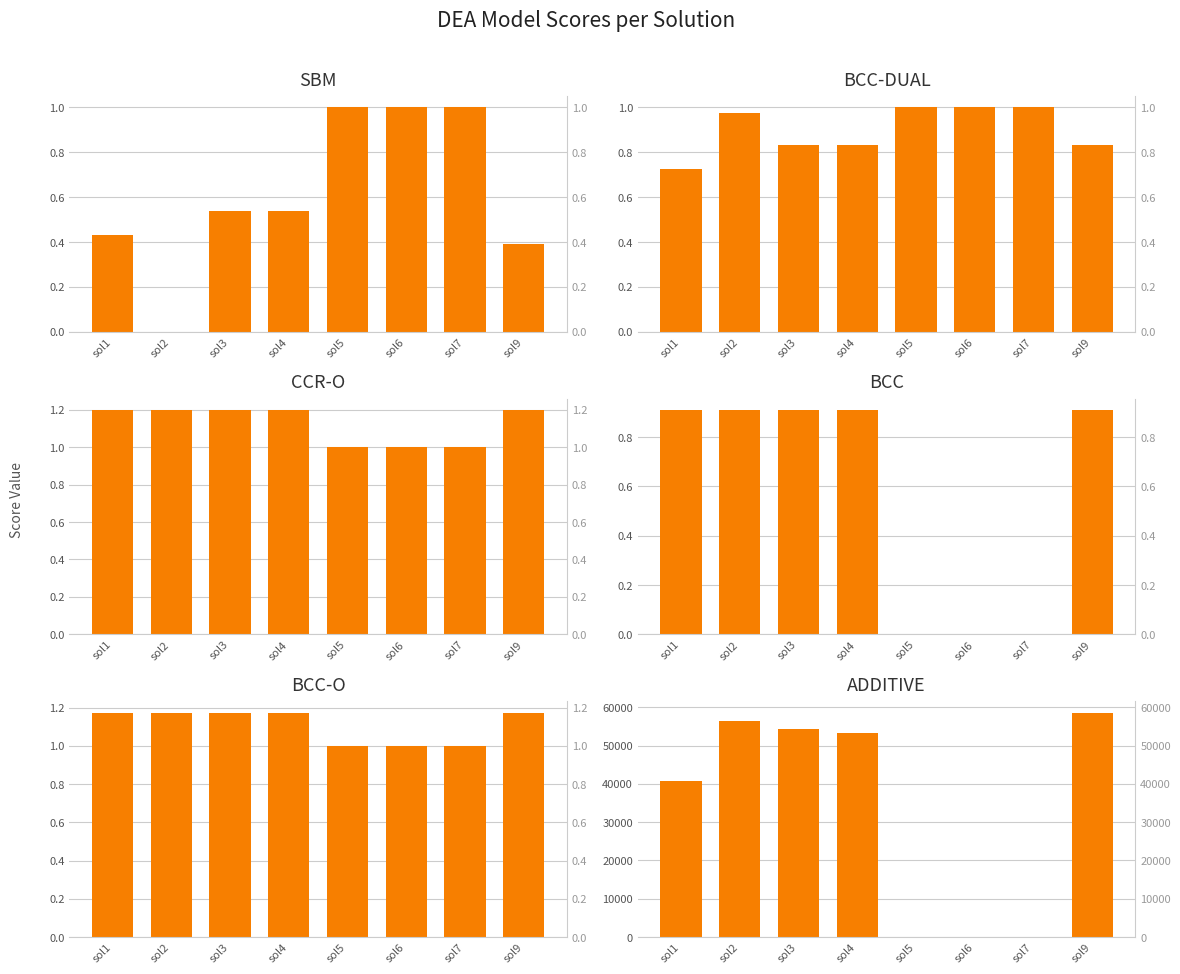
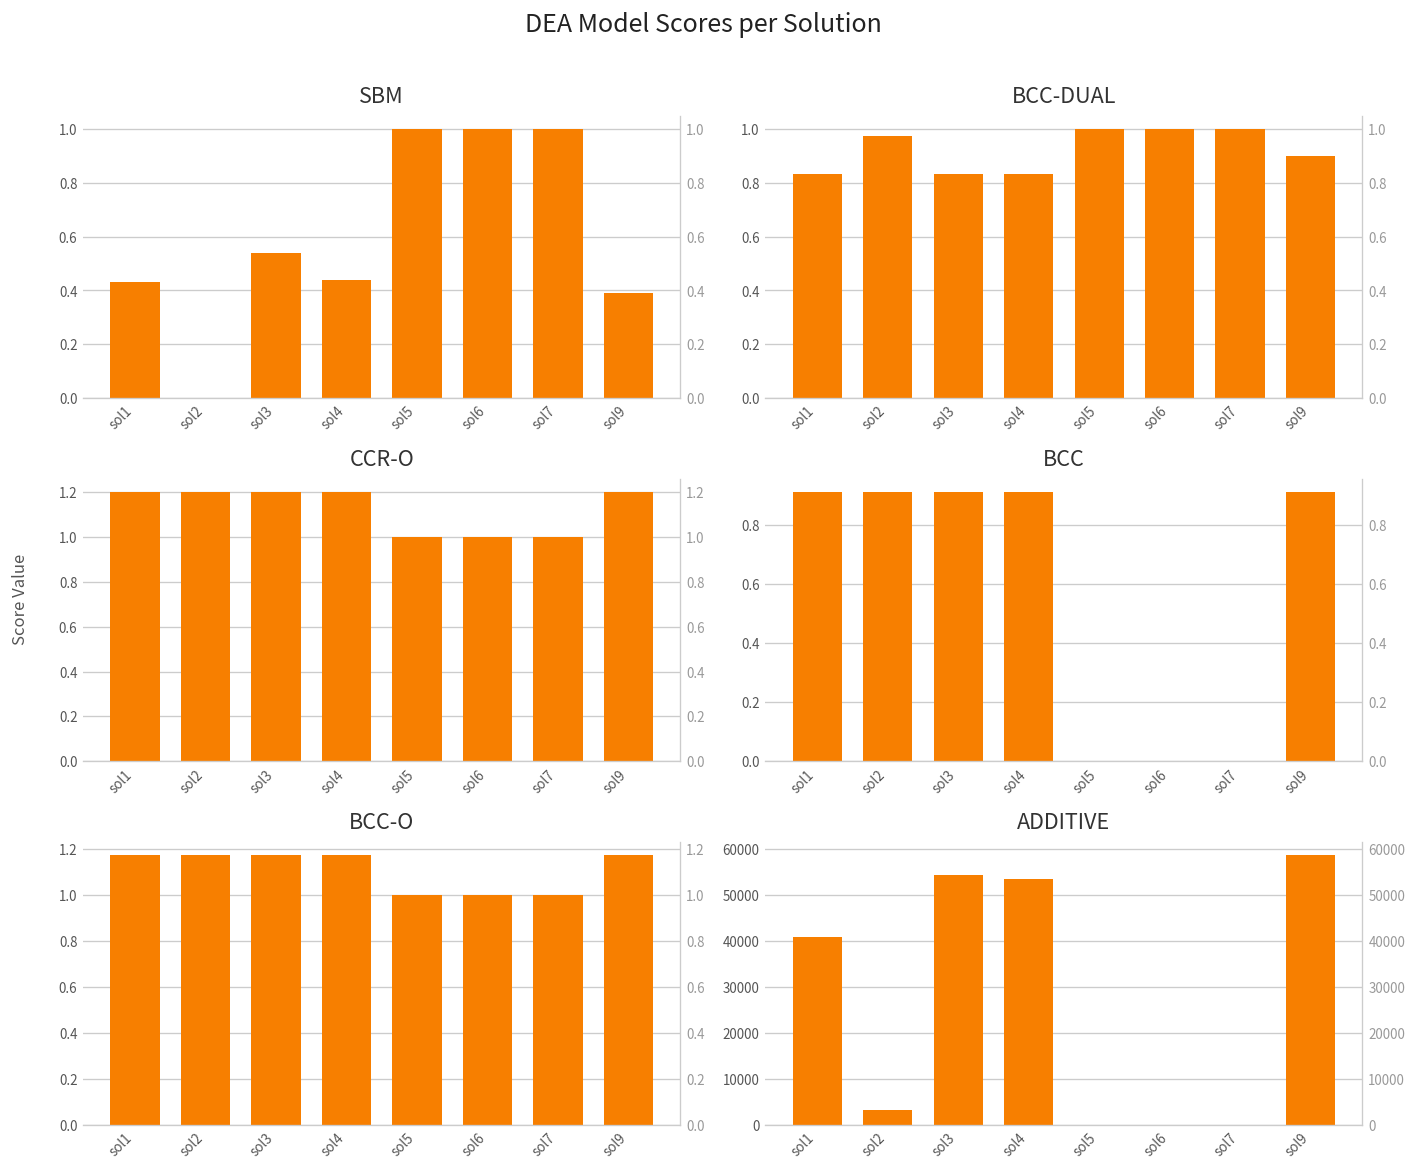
SBM, sol4: 0.54 -> 0.44
BCC-DUAL, sol1: 0.72 -> 0.83
BCC-DUAL, sol9: 0.83 -> 0.90
ADDITIVE, sol2: 57000 -> 3000
